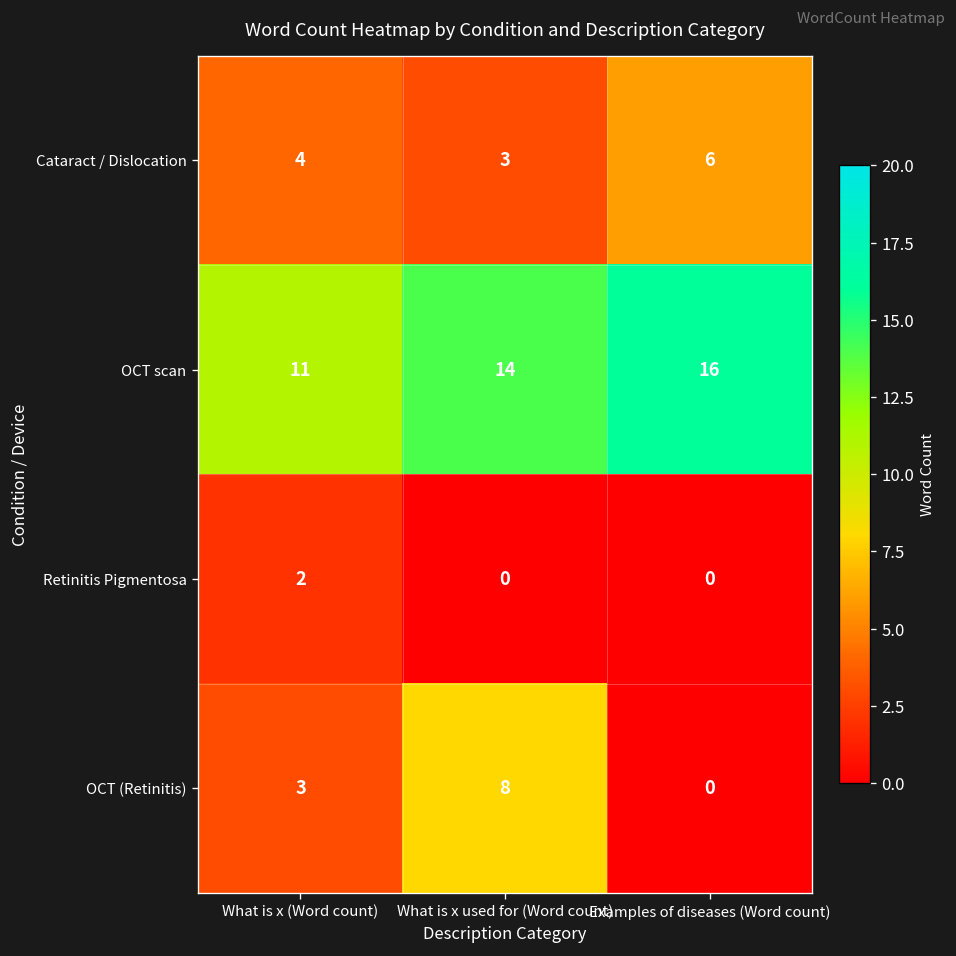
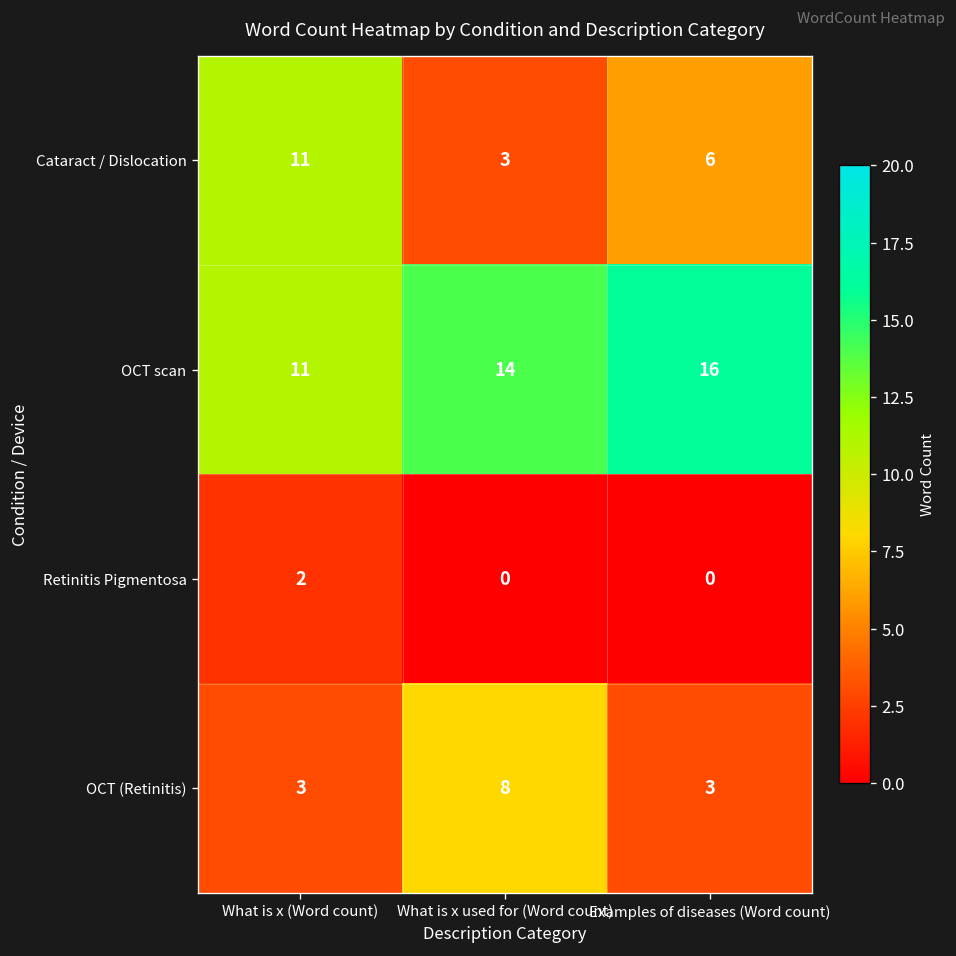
Cataract / Dislocation, What is x (Word count): 4 -> 11
OCT (Retinitis), Examples of diseases (Word count): 0 -> 3
